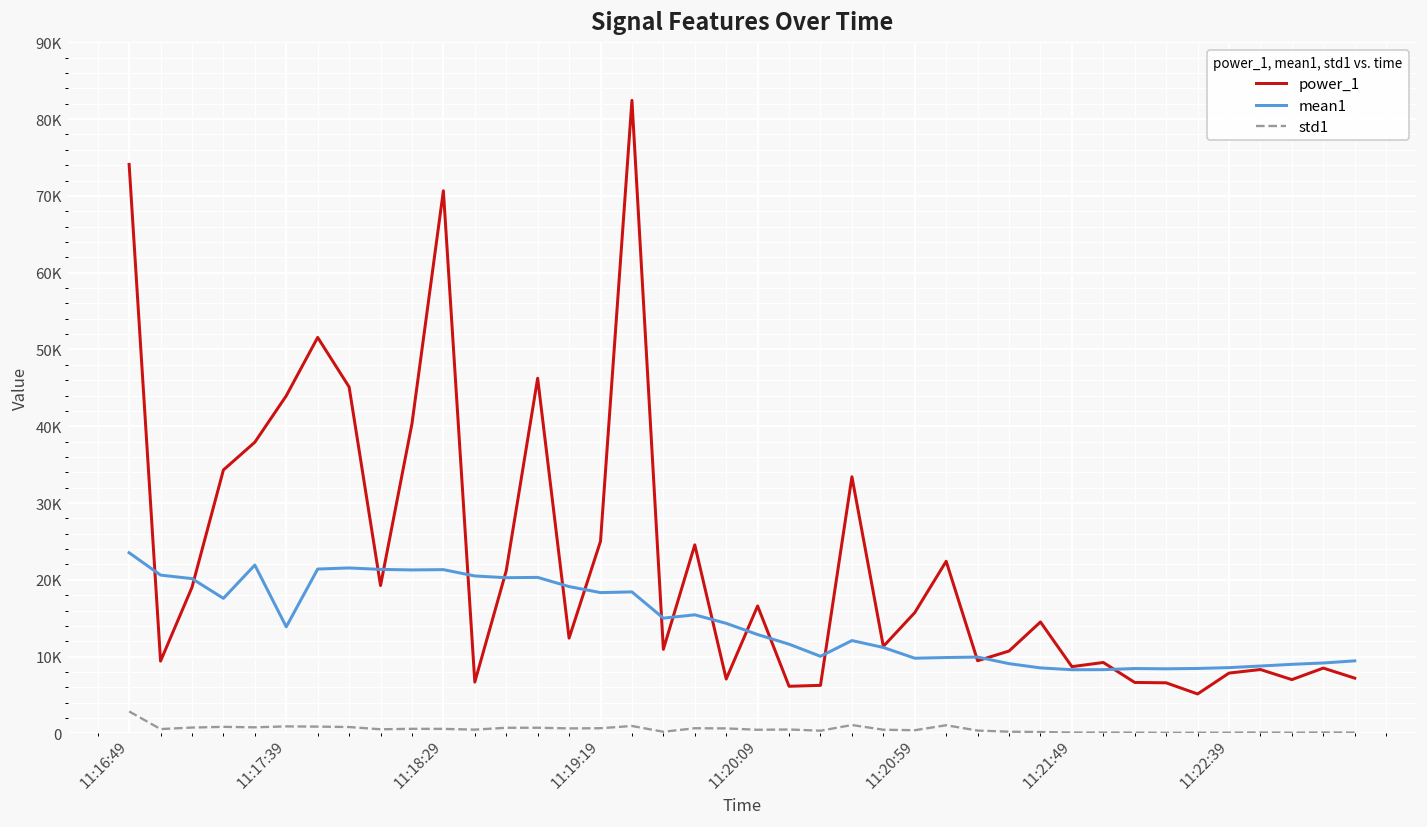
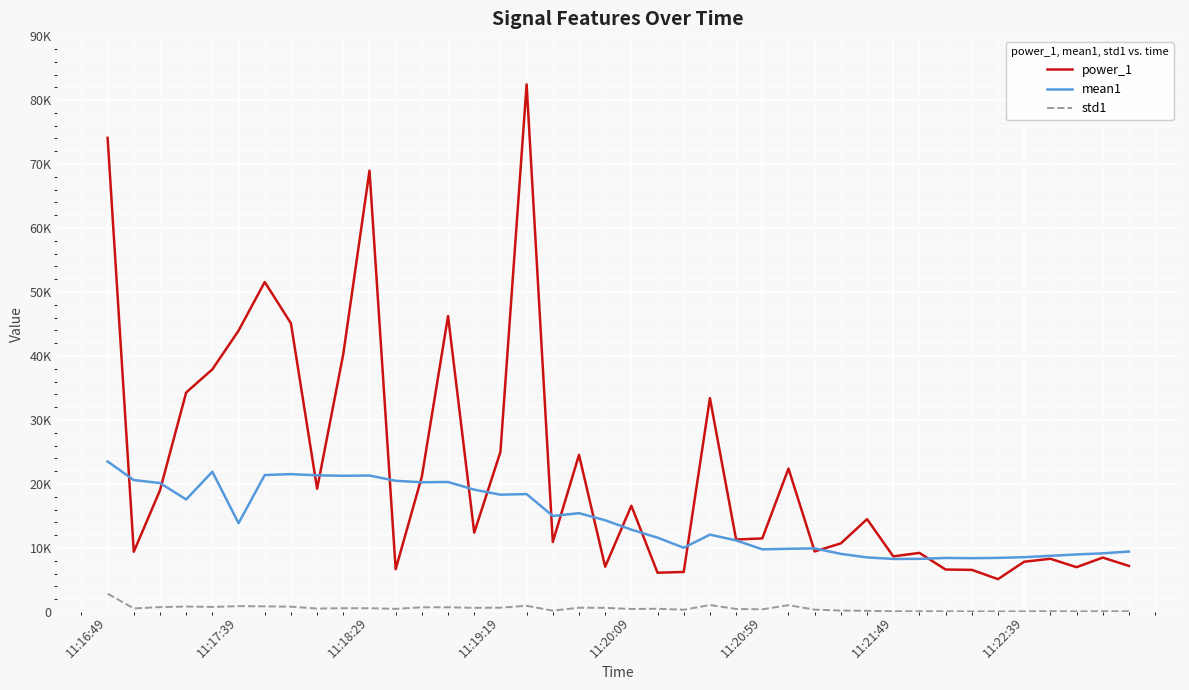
power_1, 11:18:29: 71000 -> 69000
power_1, 11:20:59: 16000 -> 12000
